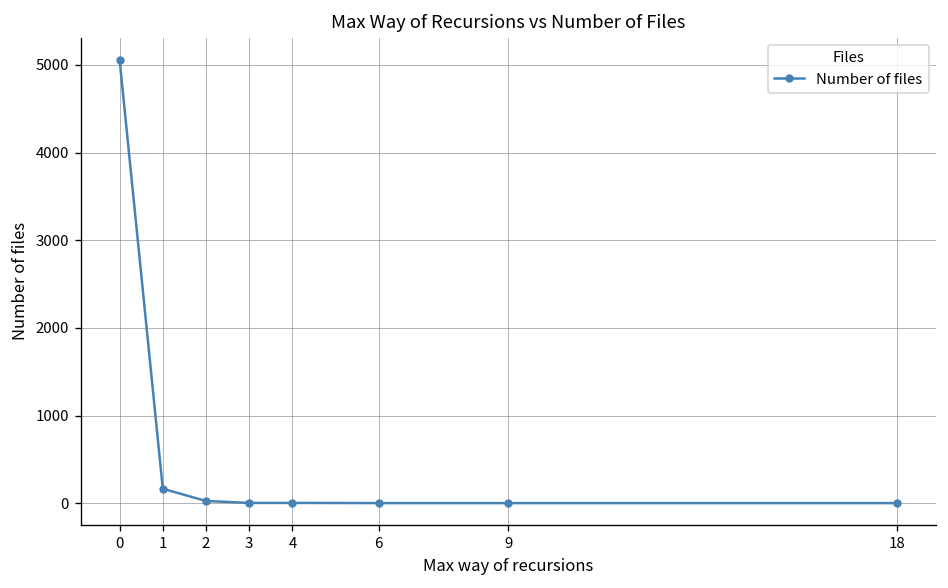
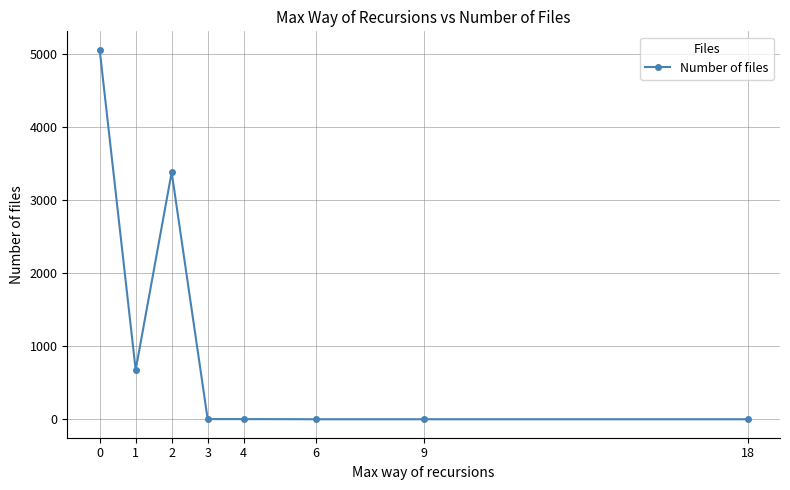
1: 200 -> 700
2: 0 -> 3400
